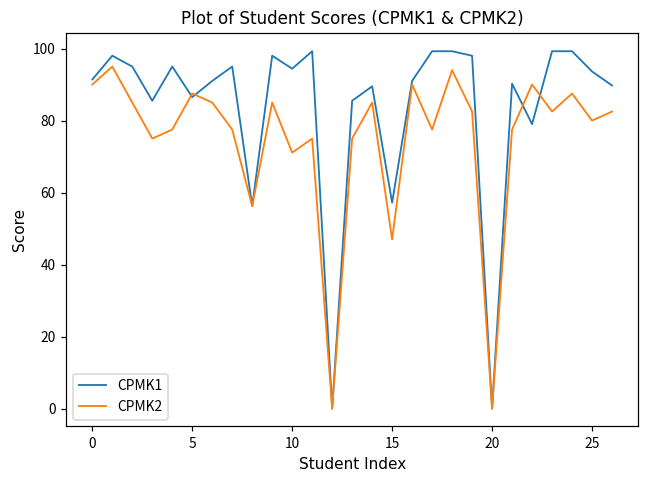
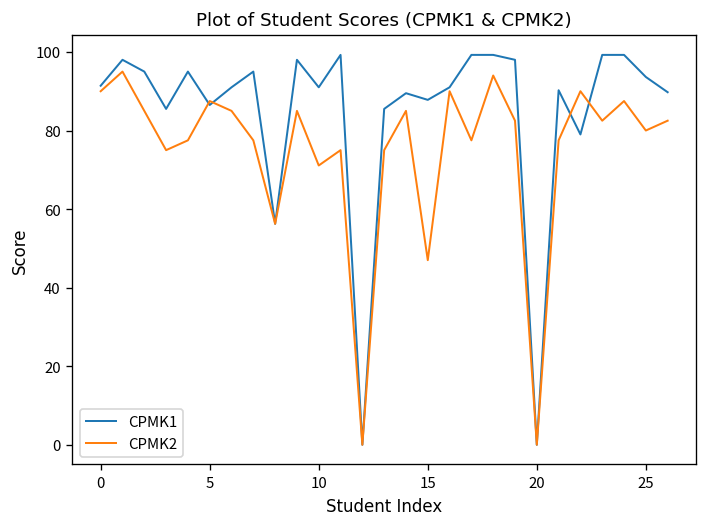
CPMK1, 10: 94 -> 91
CPMK1, 15: 57 -> 88
